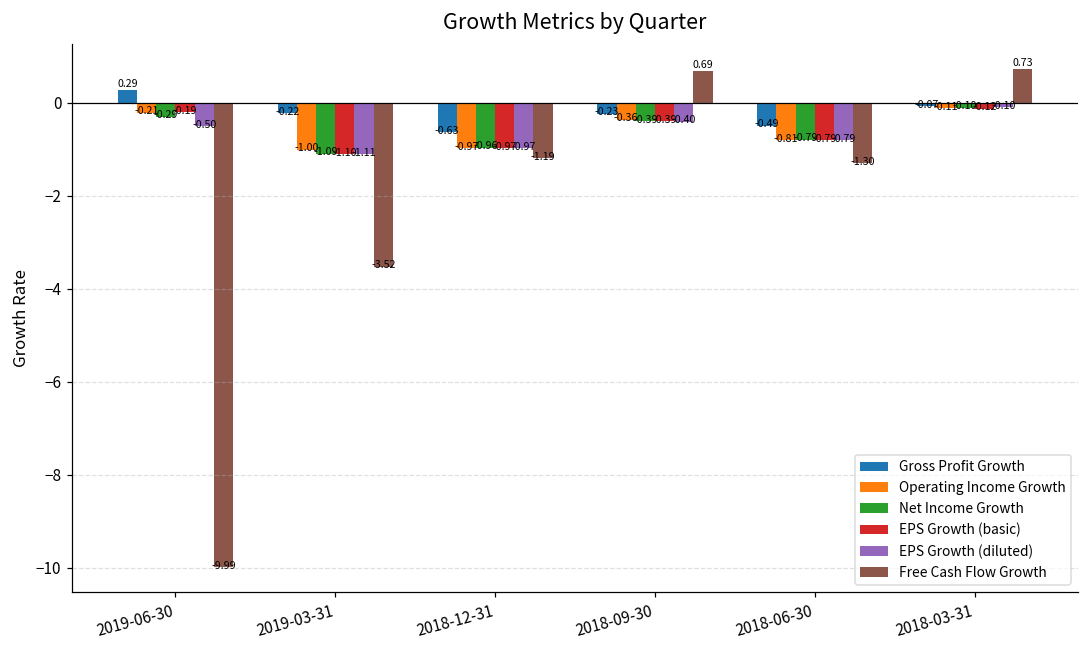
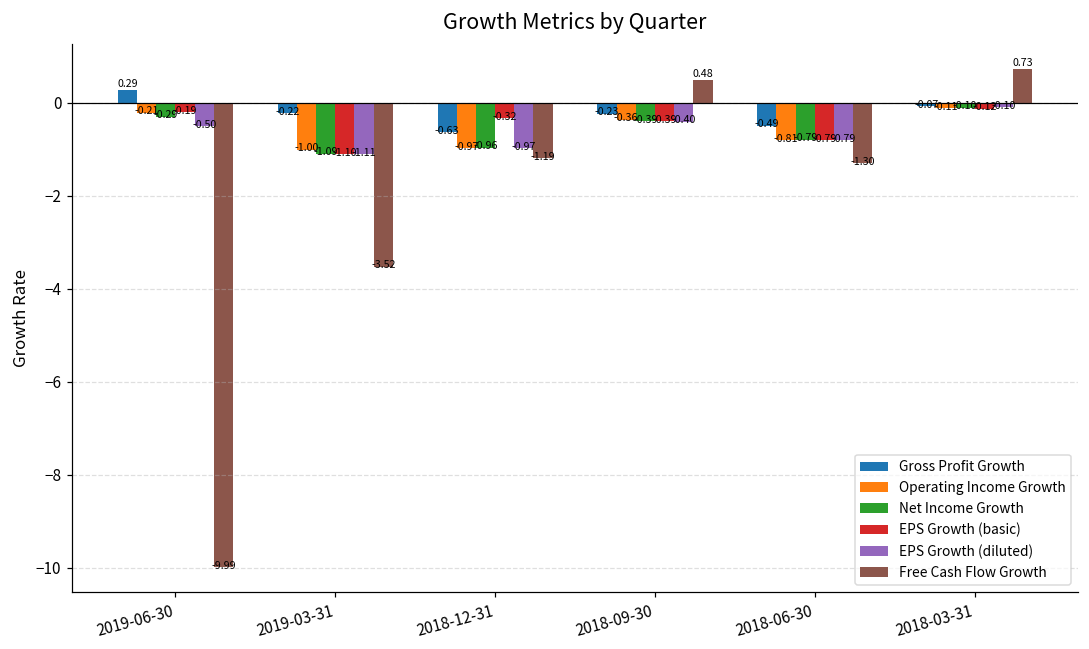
EPS Growth (basic), 2018-12-31: -0.97 -> -0.32
Free Cash Flow Growth, 2018-09-30: 0.69 -> 0.48
